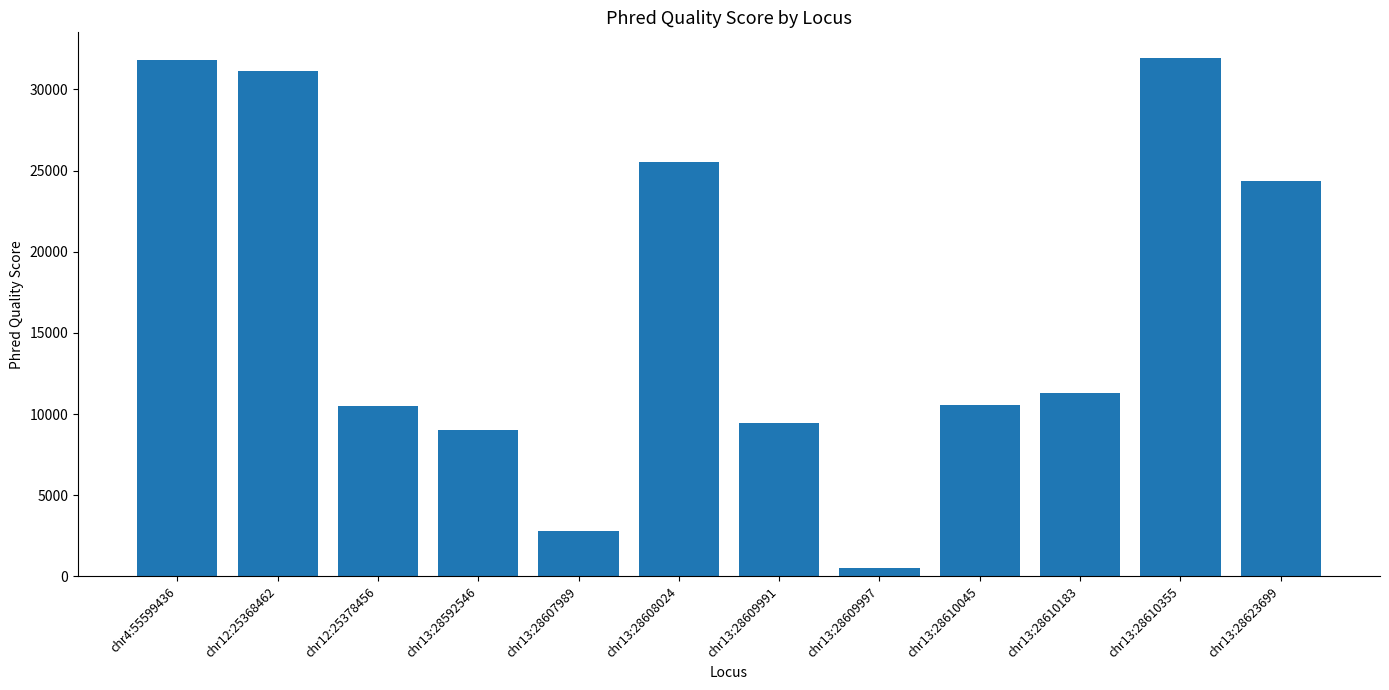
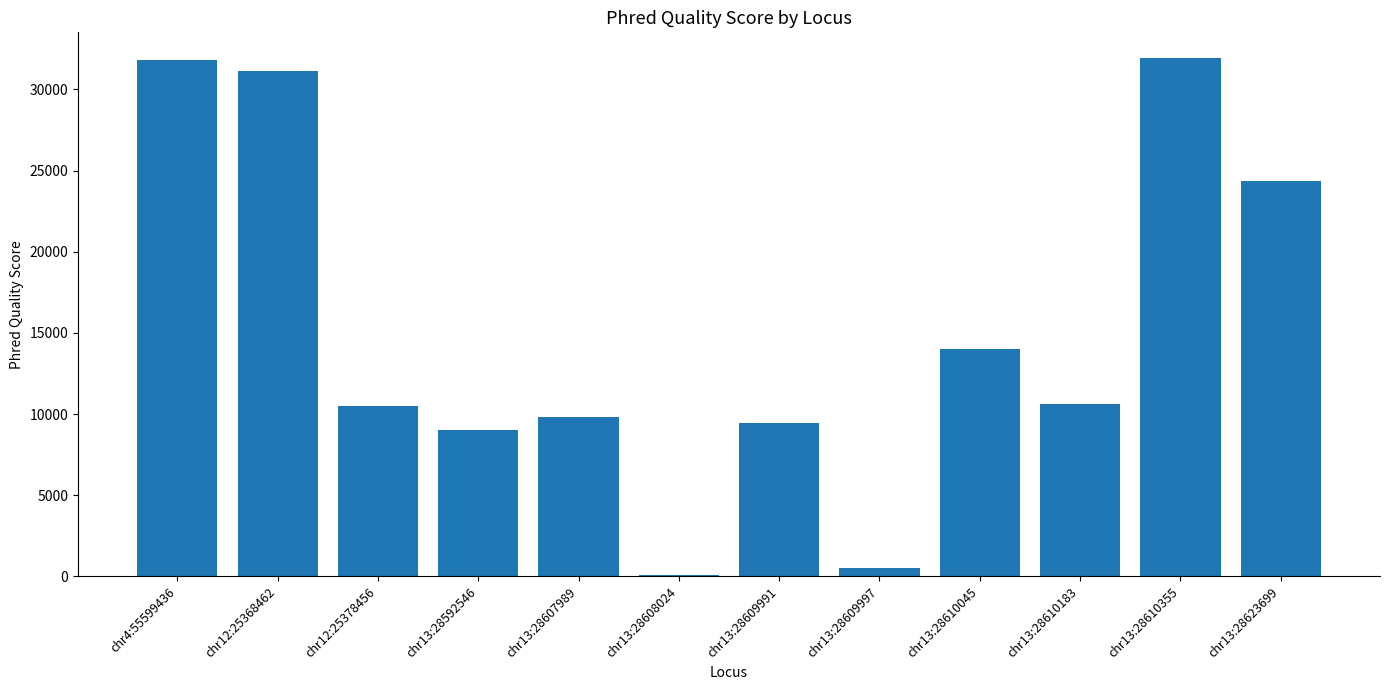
chr13:28607989: 2800 -> 9800
chr13:28608024: 25500 -> 100
chr13:28610045: 10600 -> 14000
chr13:28610183: 11300 -> 10600
